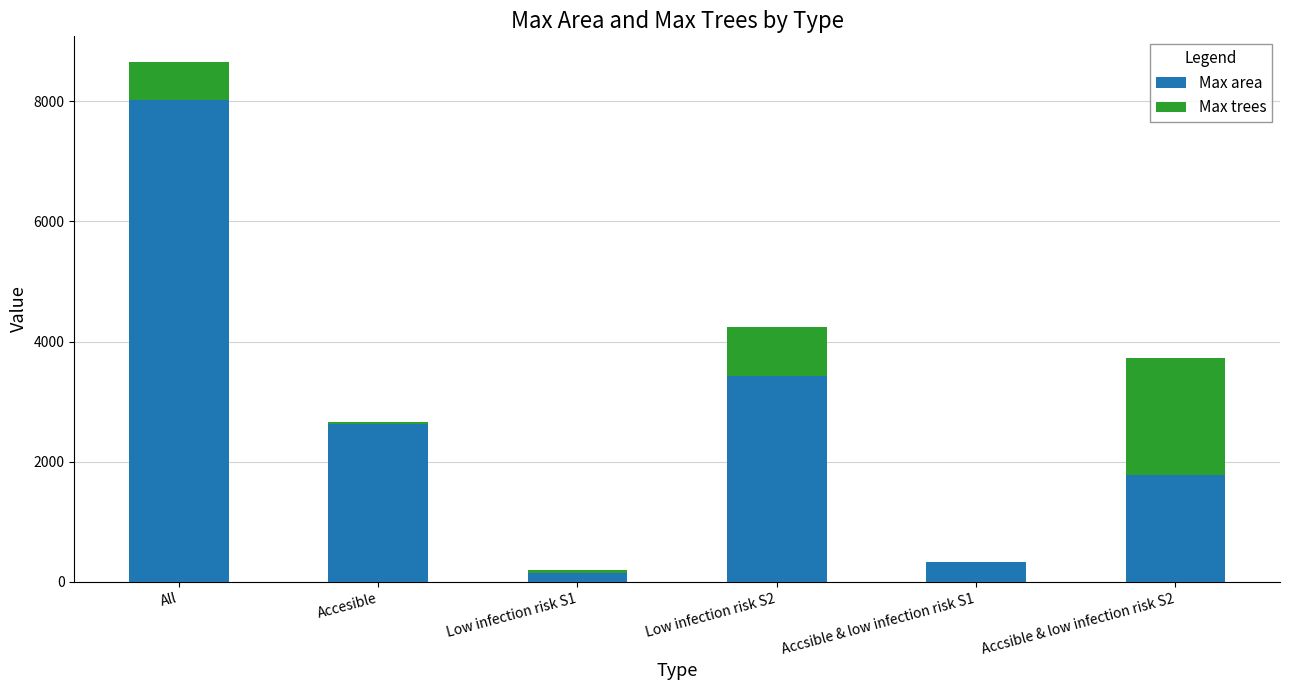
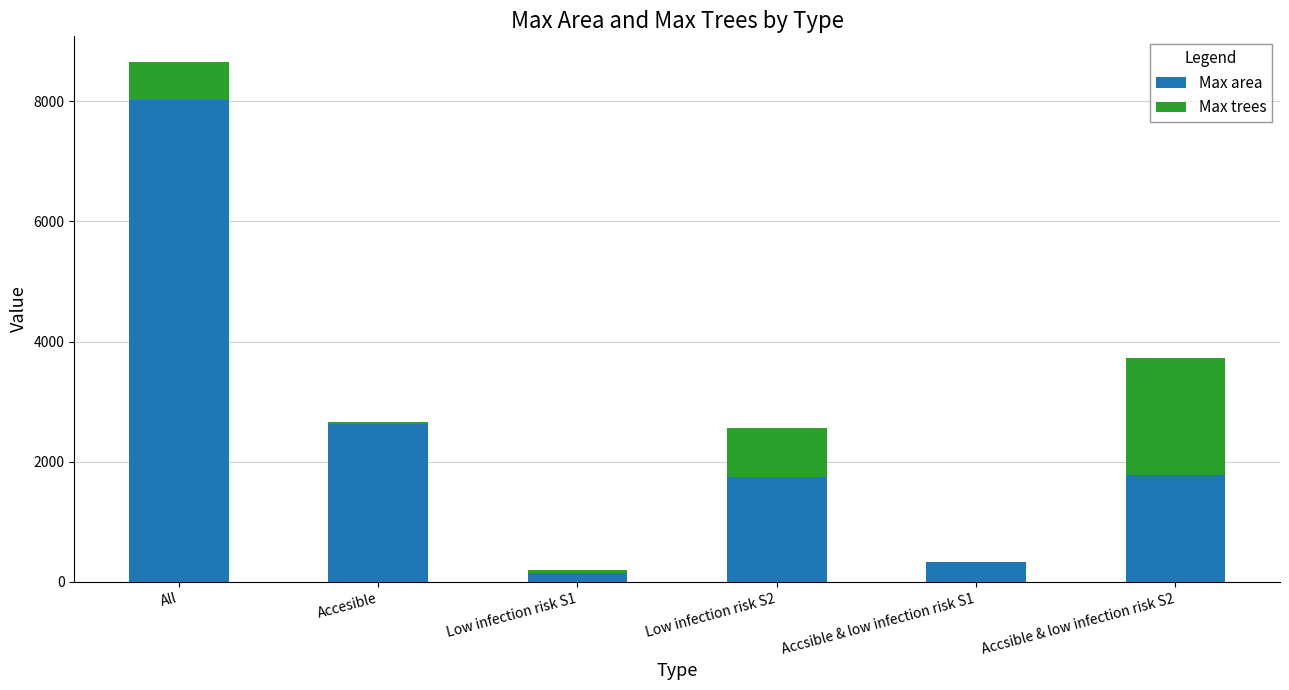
Max area, Low infection risk S2: 3400 -> 1700
